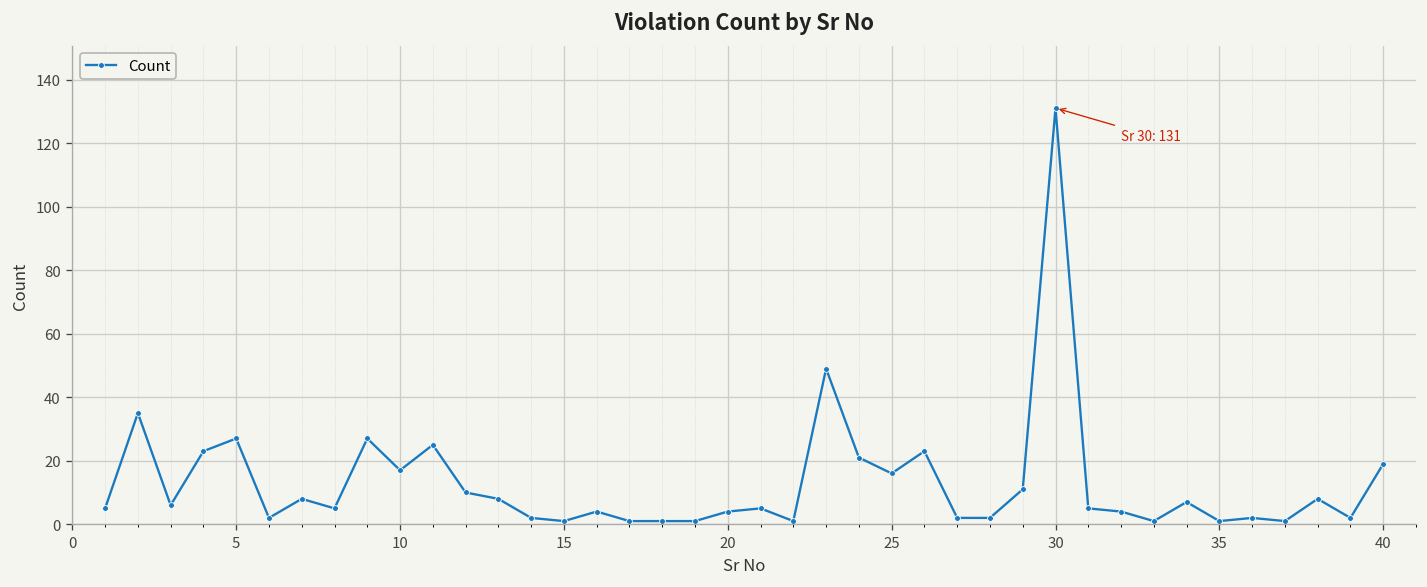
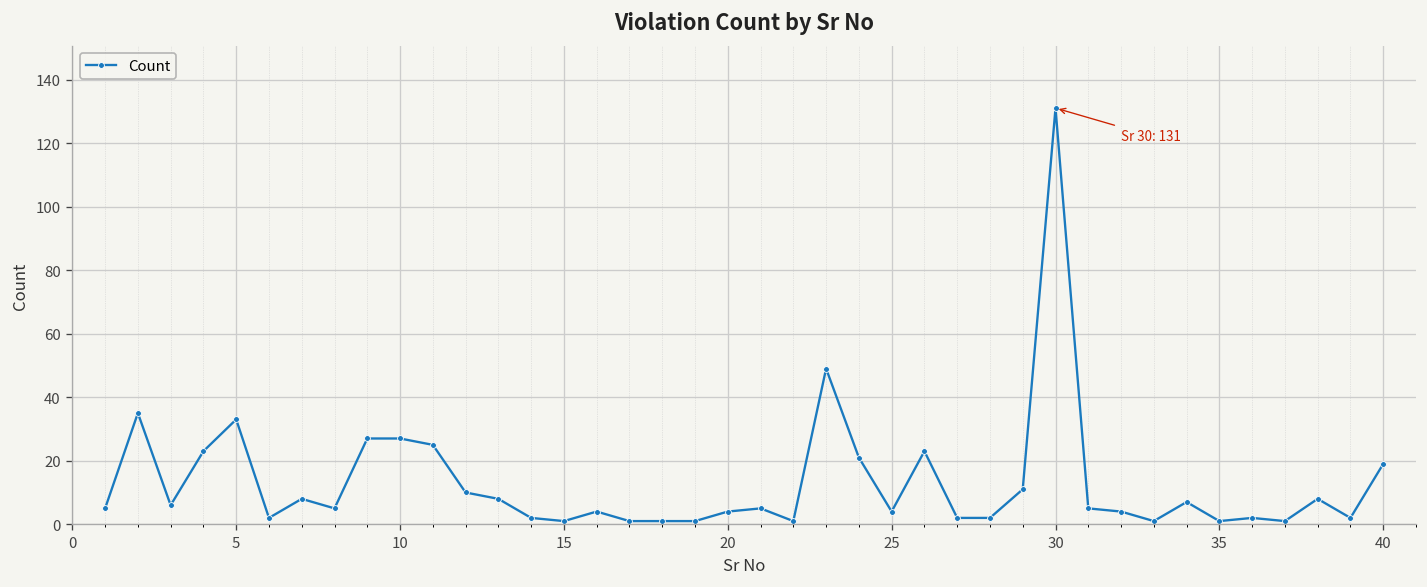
5: 27 -> 33
10: 17 -> 27
25: 16 -> 4
